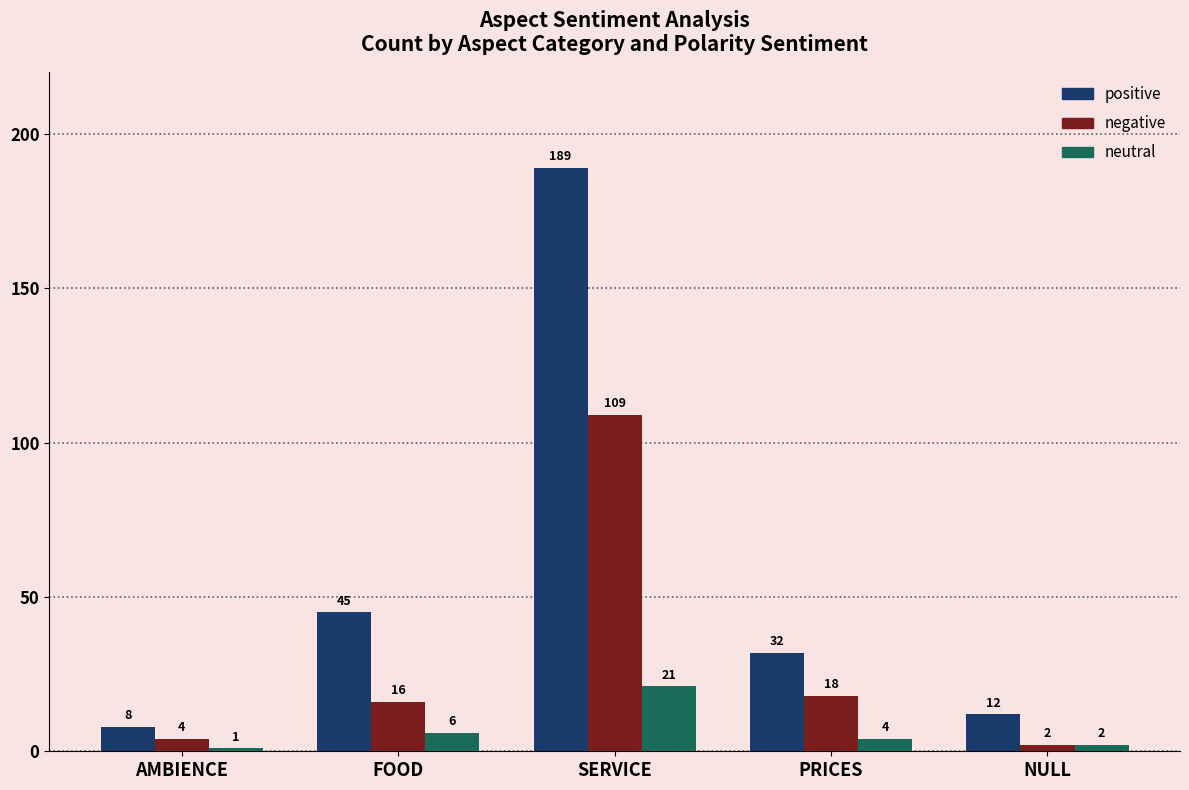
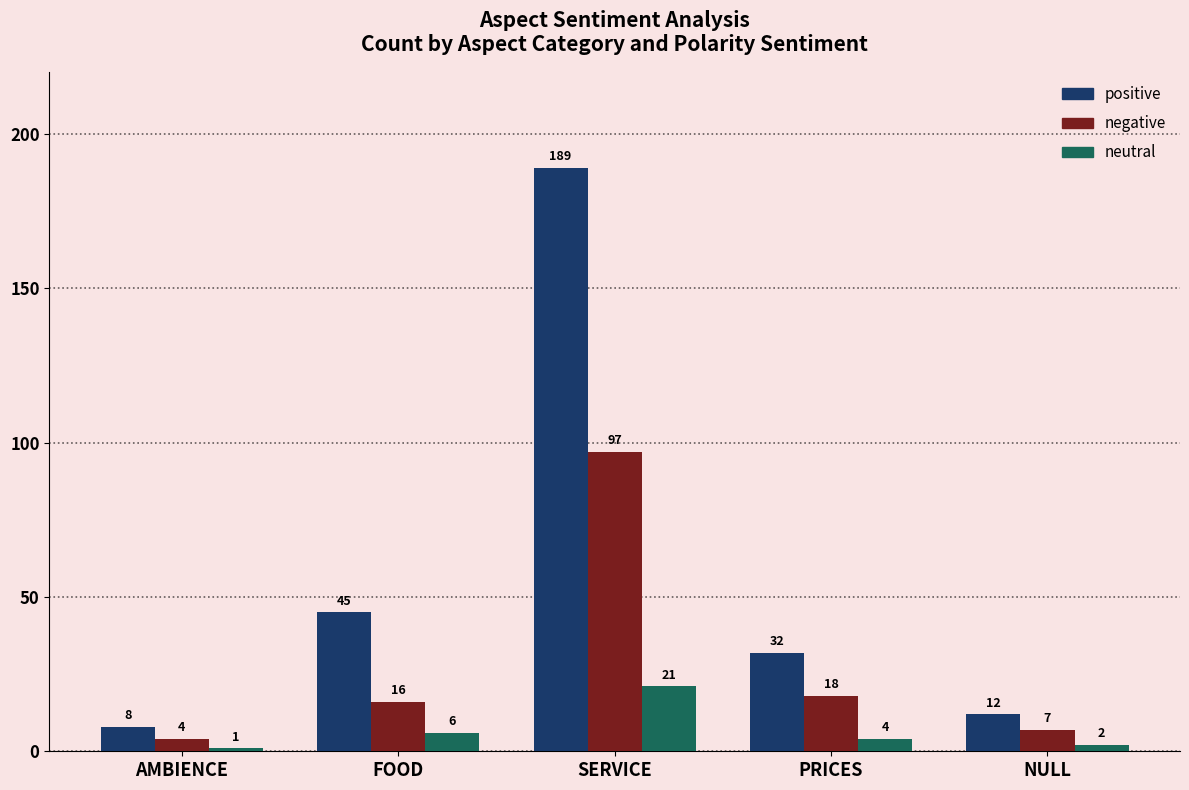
negative, SERVICE: 109 -> 97
negative, NULL: 2 -> 7
